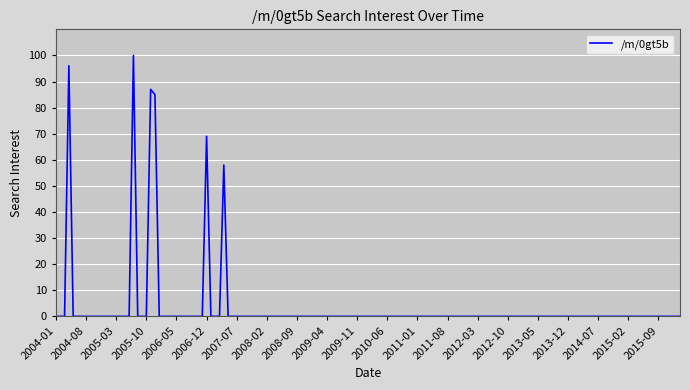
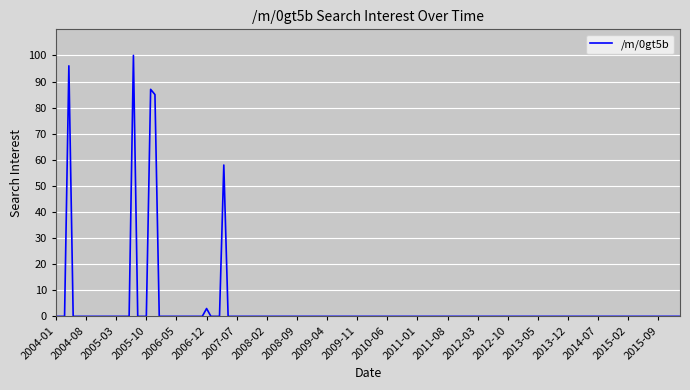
2006-12: 69 -> 3
